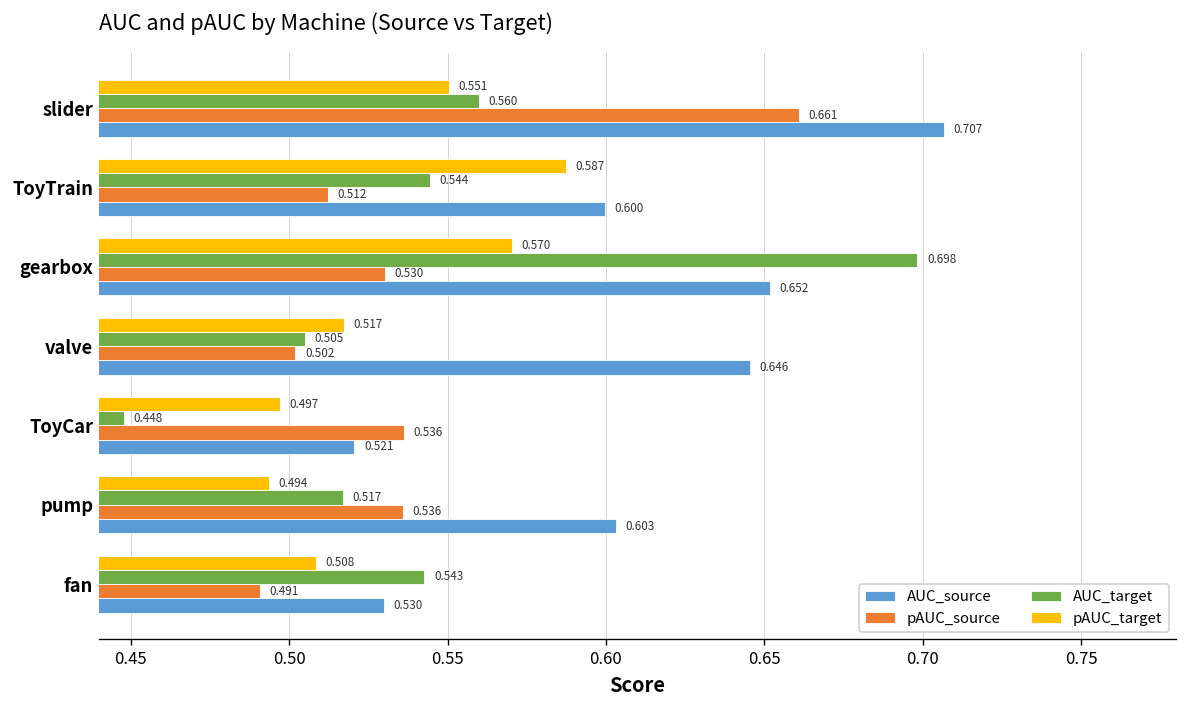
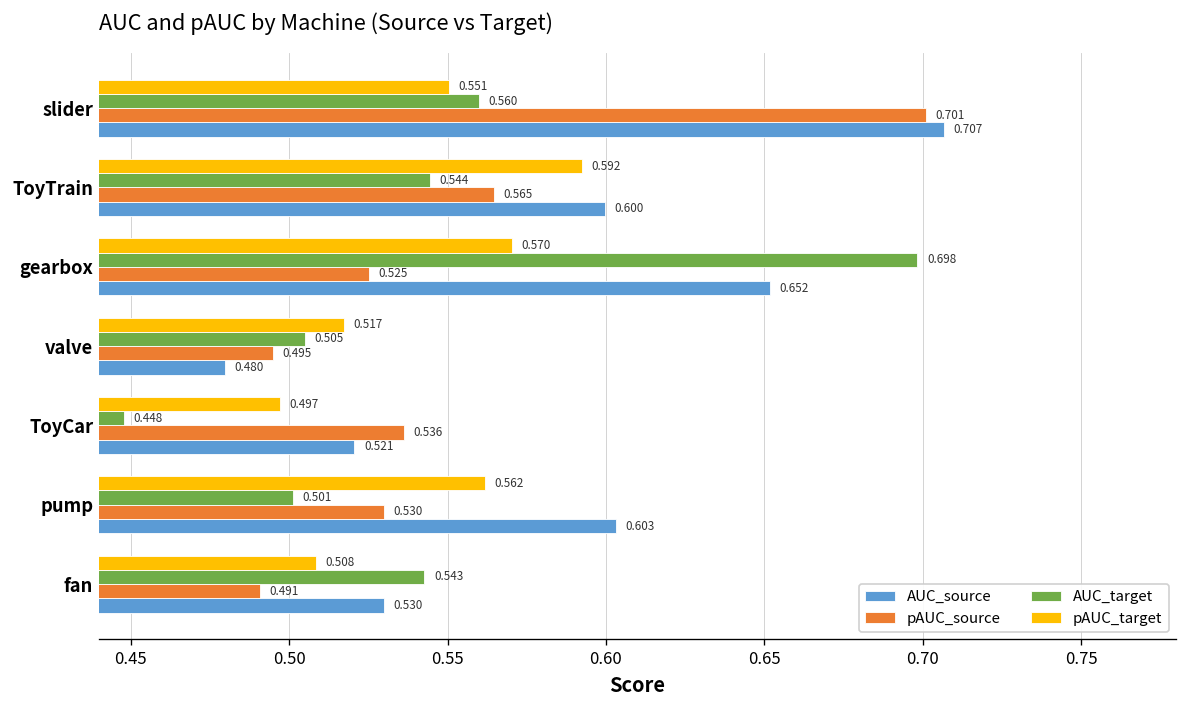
pAUC_source, slider: 0.661 -> 0.701
pAUC_target, ToyTrain: 0.587 -> 0.592
pAUC_source, ToyTrain: 0.512 -> 0.565
pAUC_source, gearbox: 0.530 -> 0.525
pAUC_source, valve: 0.502 -> 0.495
AUC_source, valve: 0.646 -> 0.480
pAUC_target, pump: 0.494 -> 0.562
AUC_target, pump: 0.517 -> 0.501
pAUC_source, pump: 0.536 -> 0.530
